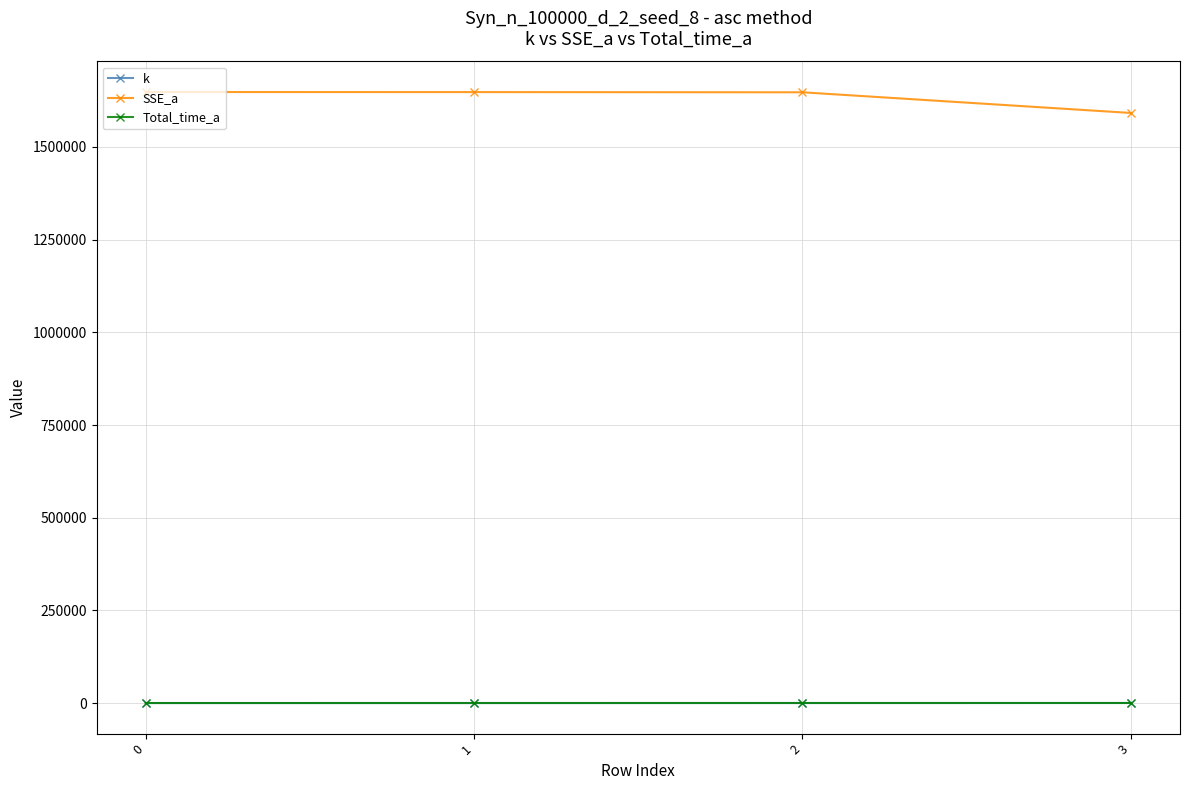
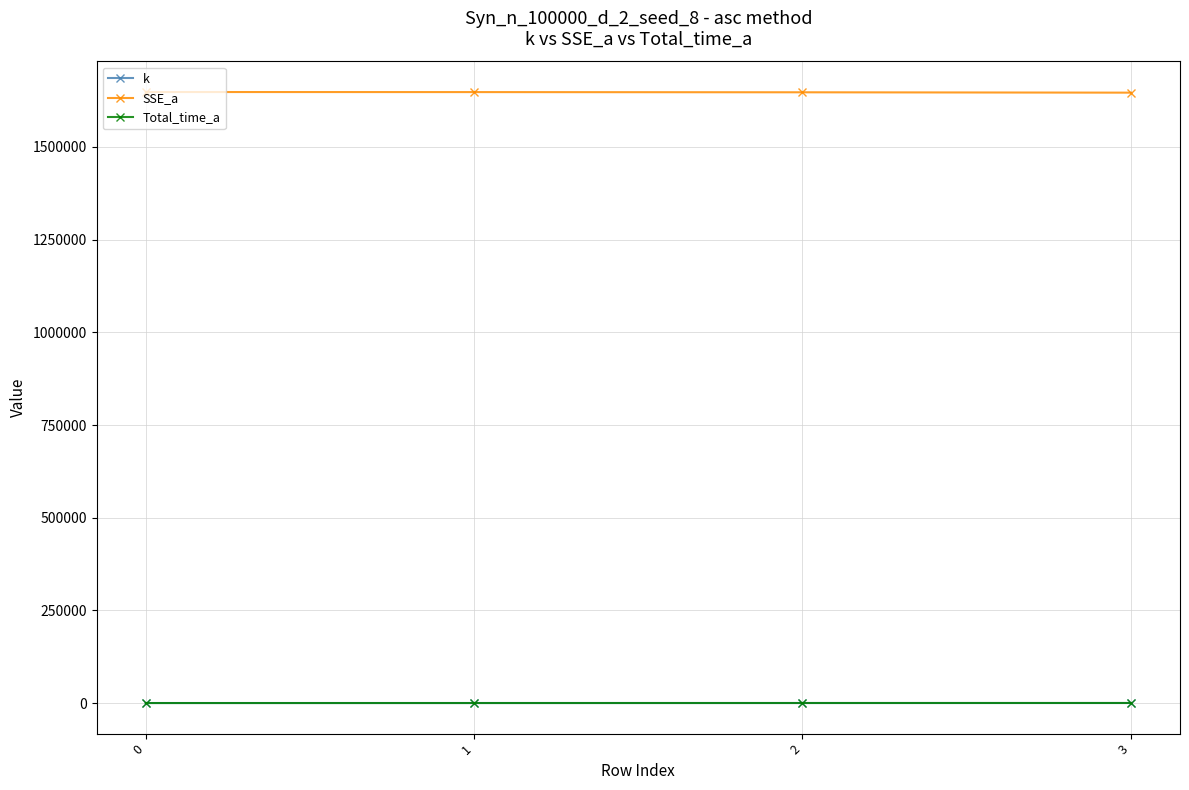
SSE_a, 3: 1590000 -> 1650000
